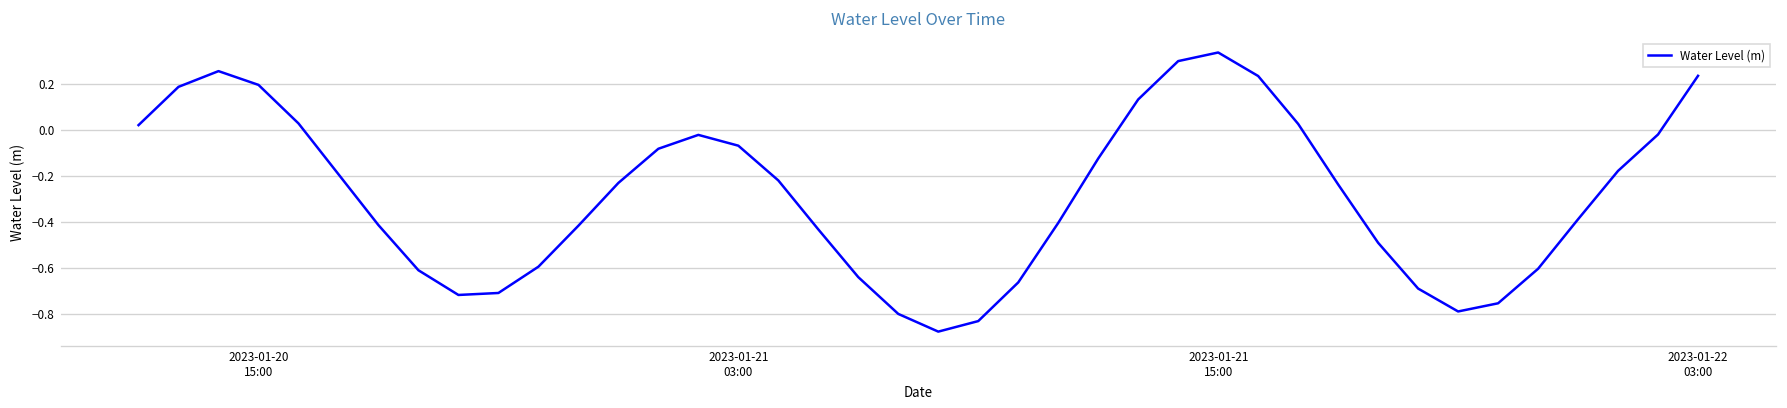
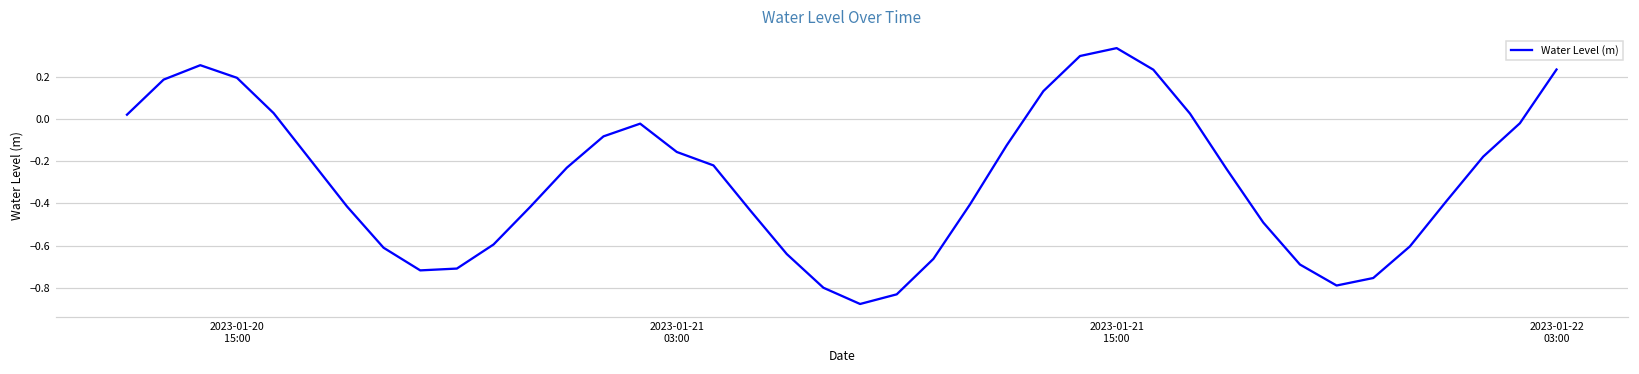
2023-01-21 03:00: -0.07 -> -0.16
